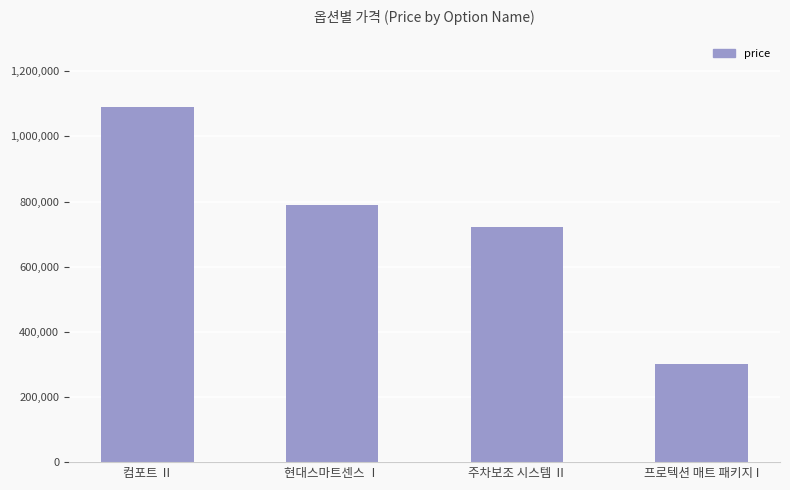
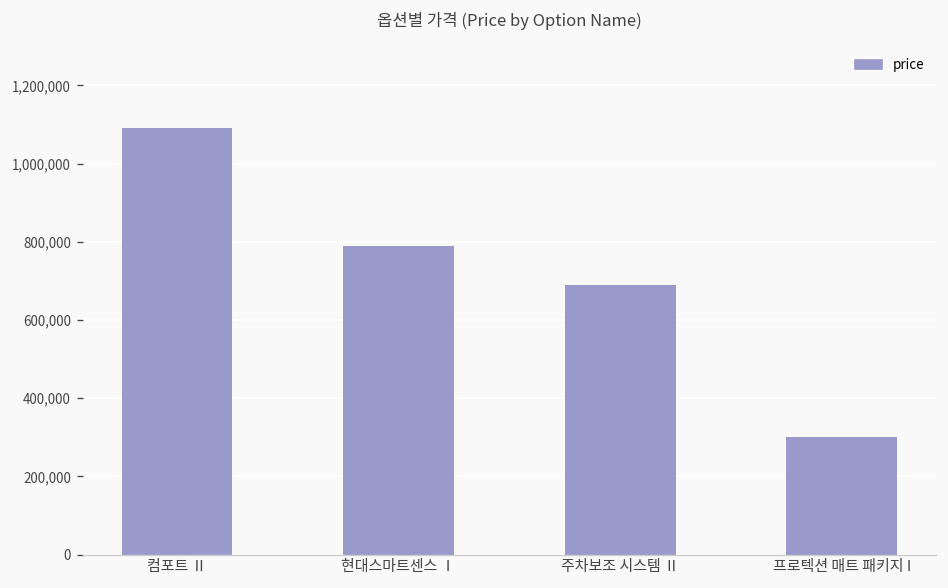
주차보조 시스템 Ⅱ: 720,000 -> 690,000
